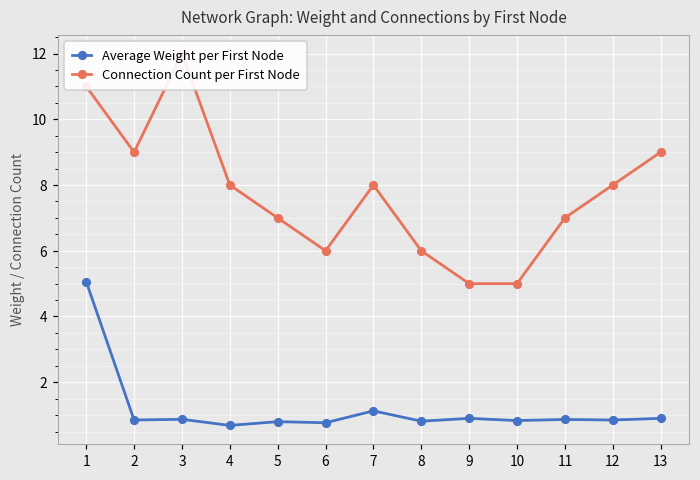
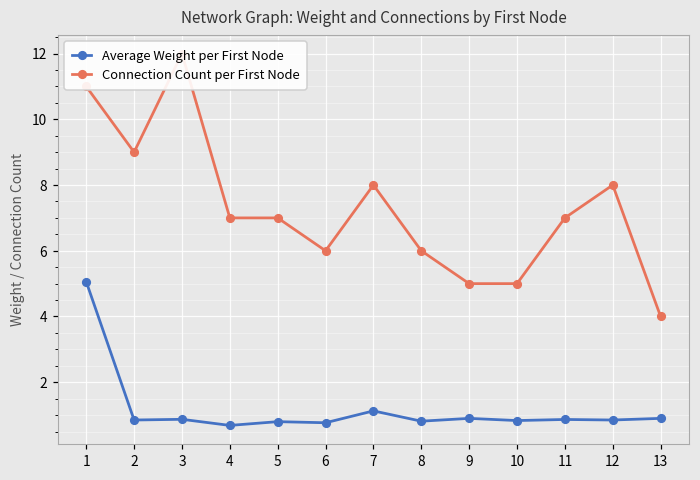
Connection Count per First Node, 4: 8 -> 7
Connection Count per First Node, 13: 9 -> 4
